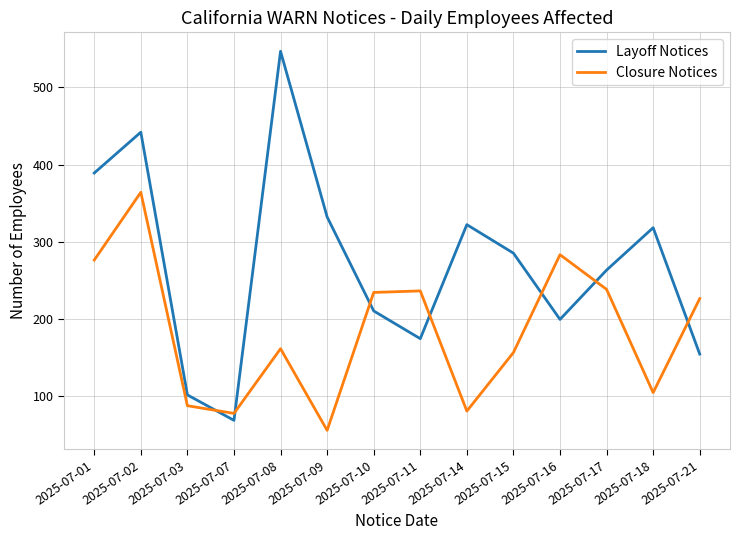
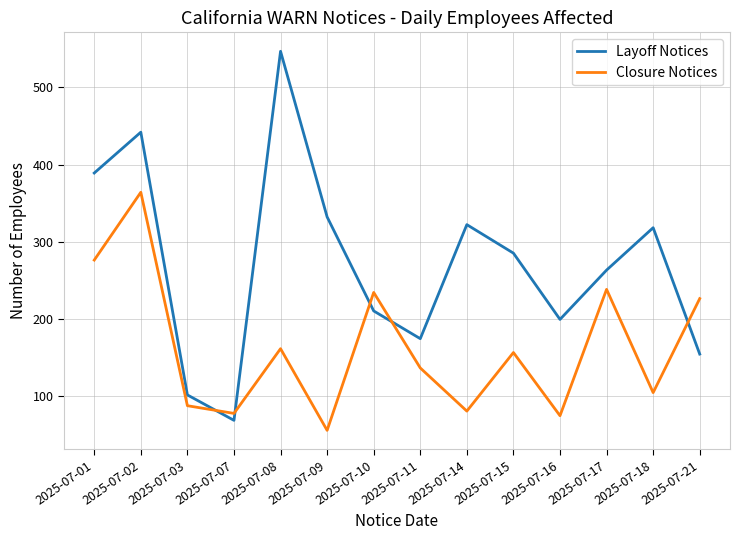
Closure Notices, 2025-07-11: 240 -> 140
Closure Notices, 2025-07-16: 280 -> 70
